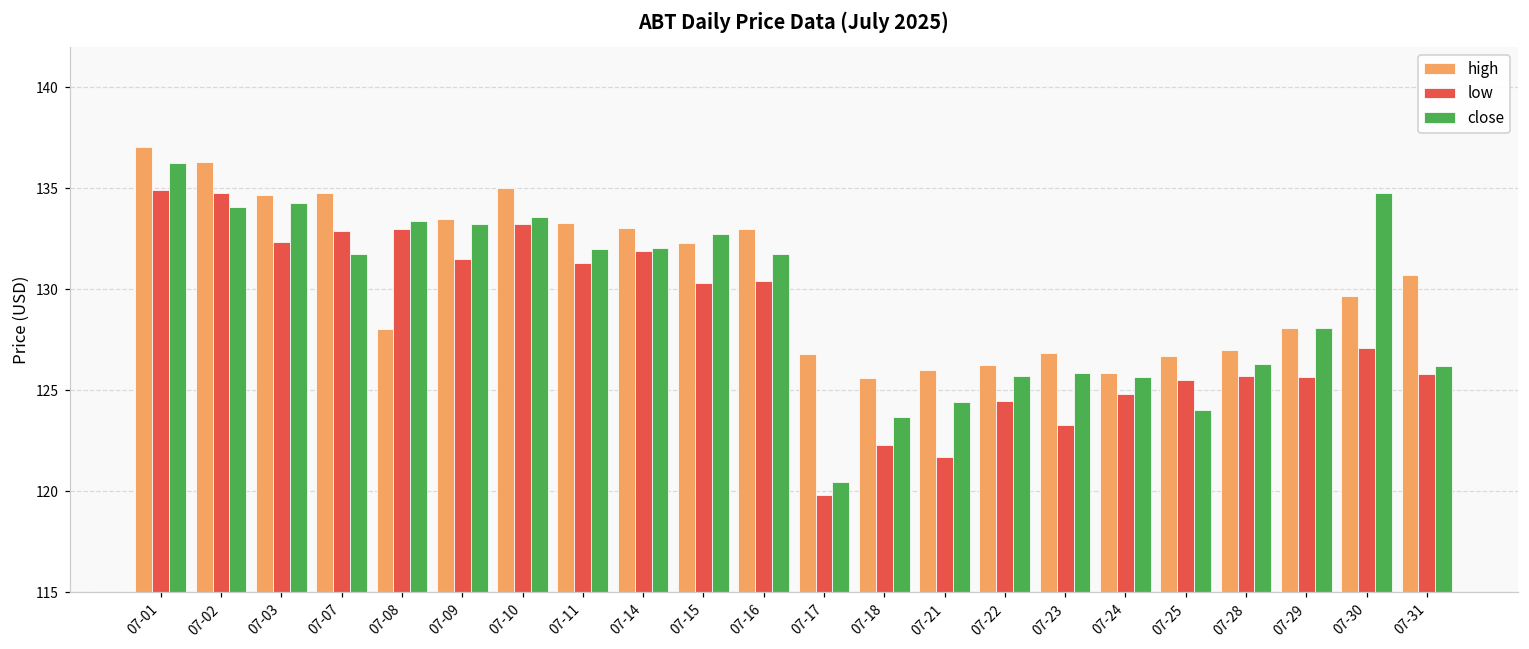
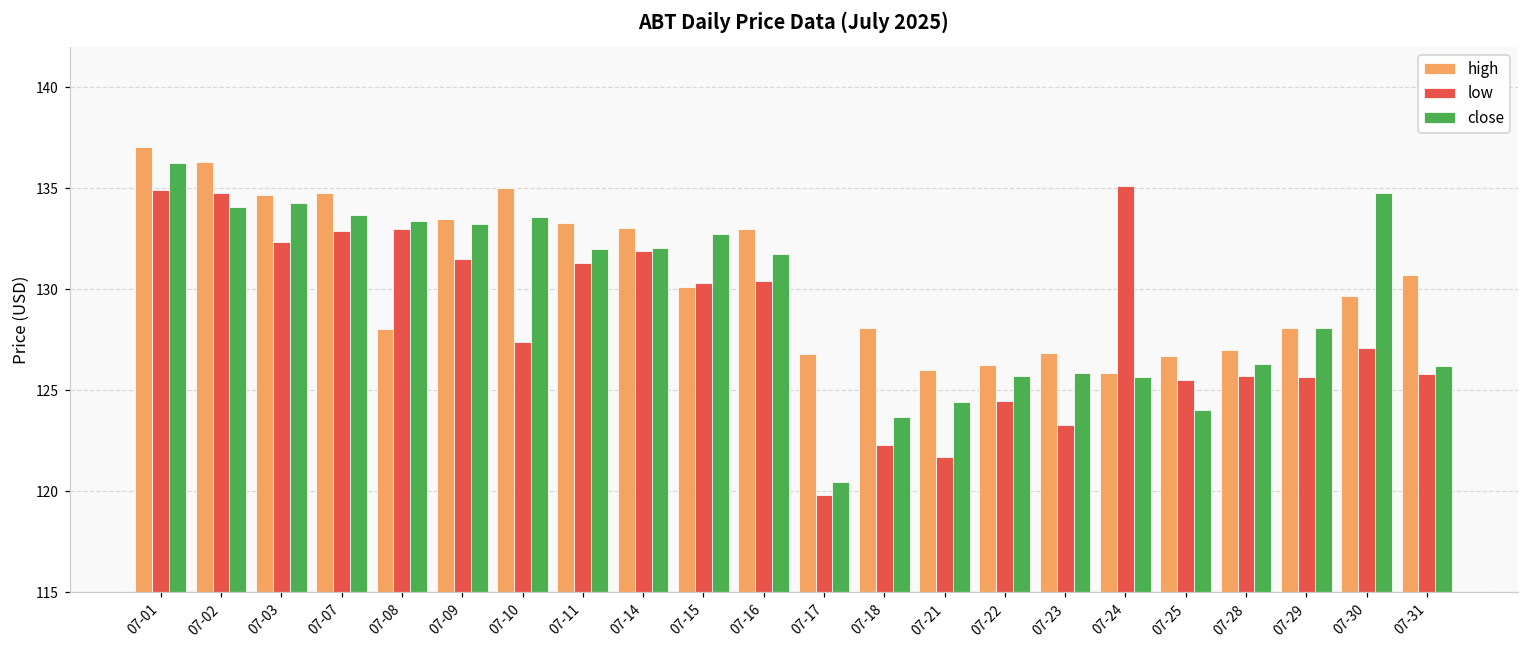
close, 07-07: 131.8 -> 133.7
low, 07-10: 133.2 -> 127.4
high, 07-15: 132.3 -> 130.1
high, 07-18: 125.6 -> 128.1
low, 07-24: 124.8 -> 135.1
